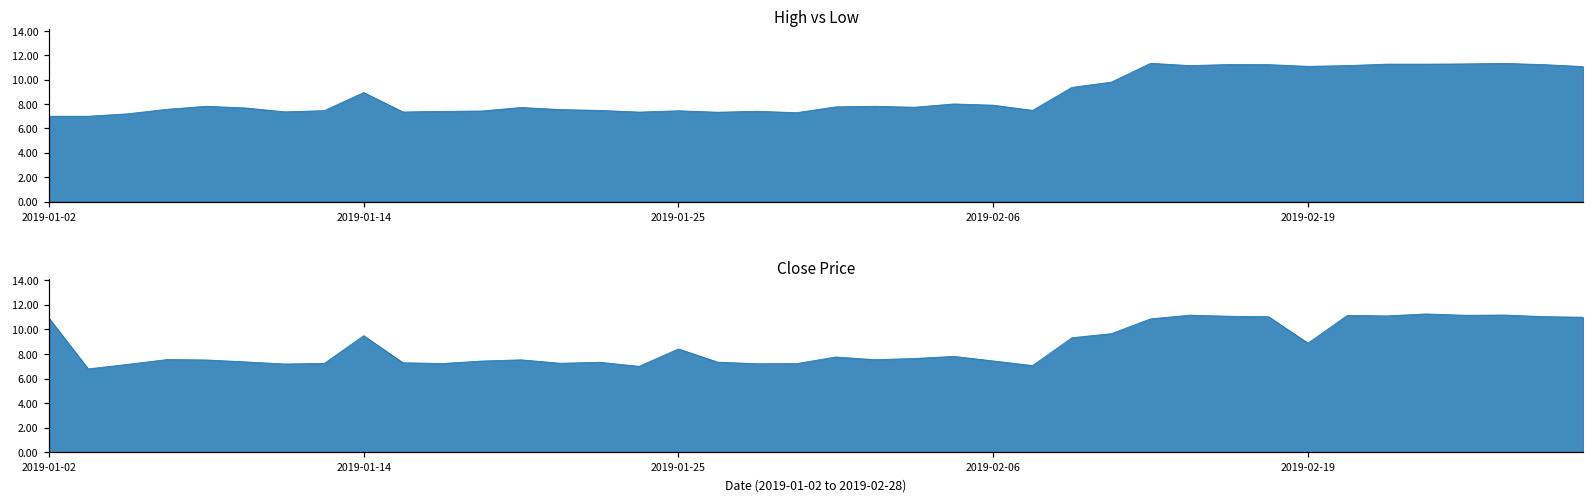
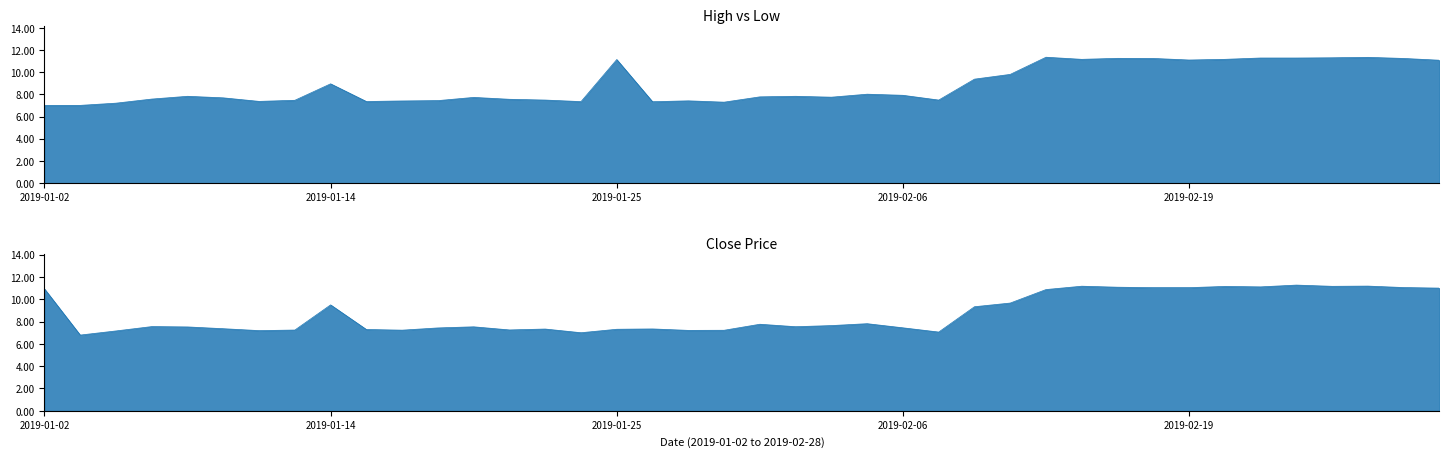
High vs Low, 2019-01-25: 7.5 -> 11.2
Close Price, 2019-01-25: 8.4 -> 7.3
Close Price, 2019-02-19: 8.9 -> 11.0
